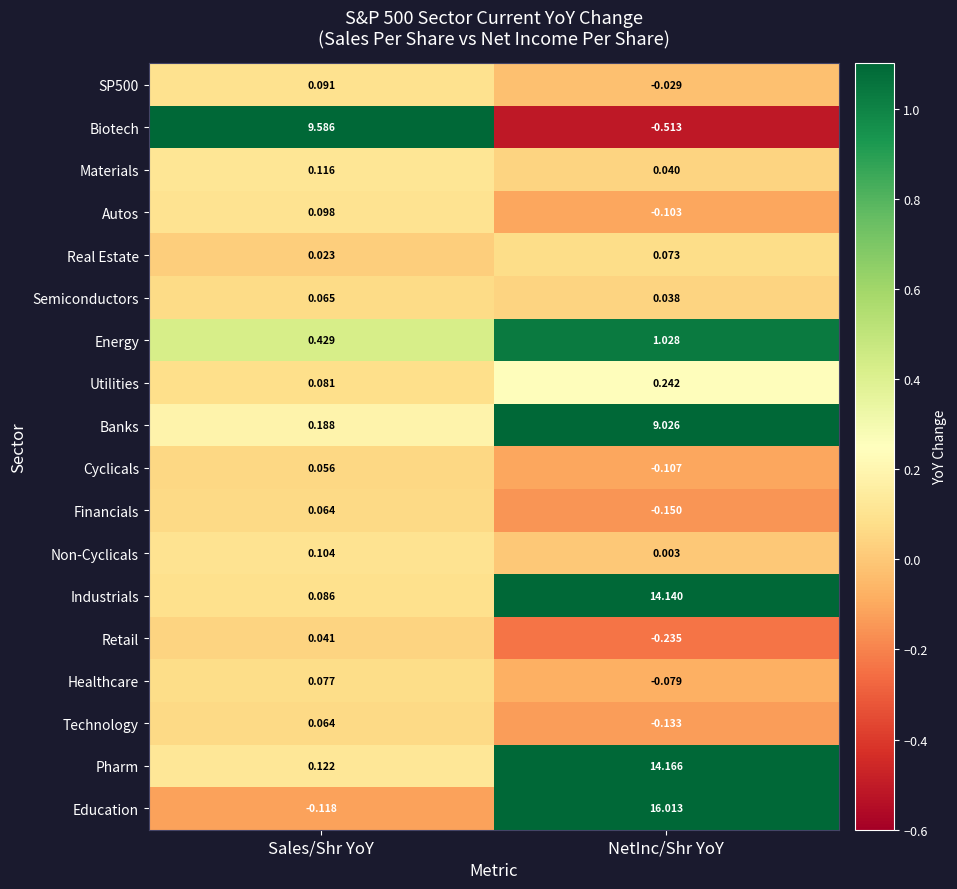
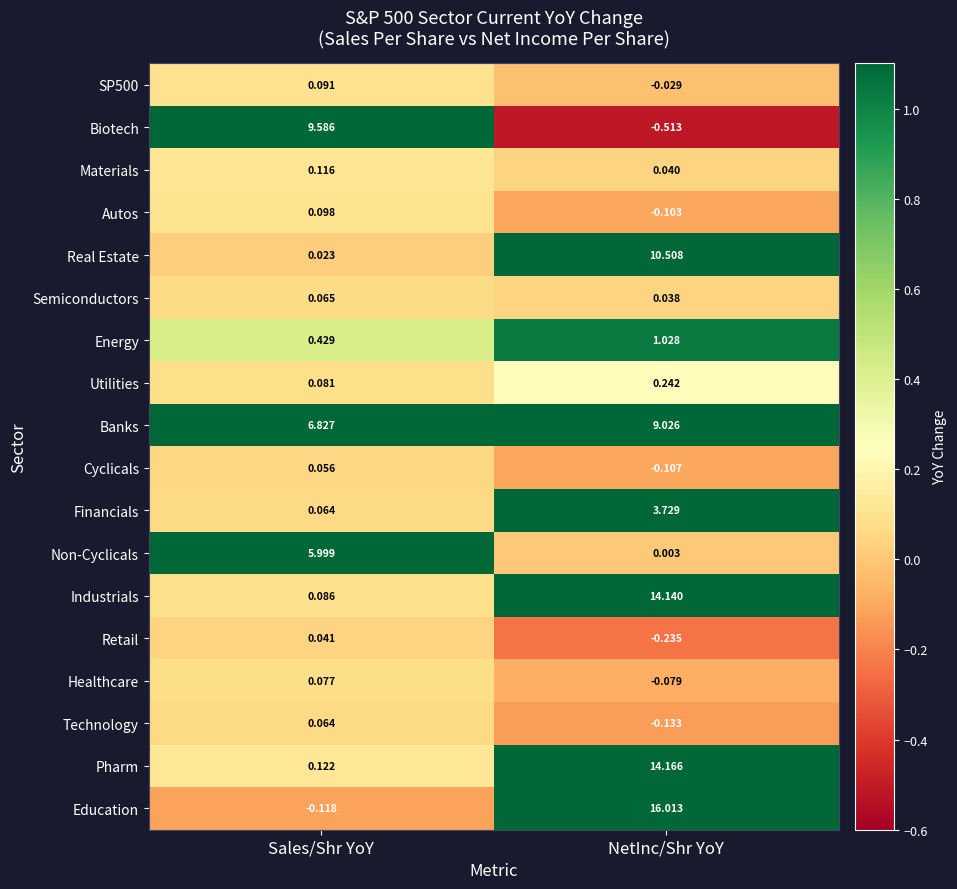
Real Estate, NetInc/Shr YoY: 0.073 -> 10.508
Banks, Sales/Shr YoY: 0.188 -> 6.827
Financials, NetInc/Shr YoY: -0.150 -> 3.729
Non-Cyclicals, Sales/Shr YoY: 0.104 -> 5.999
